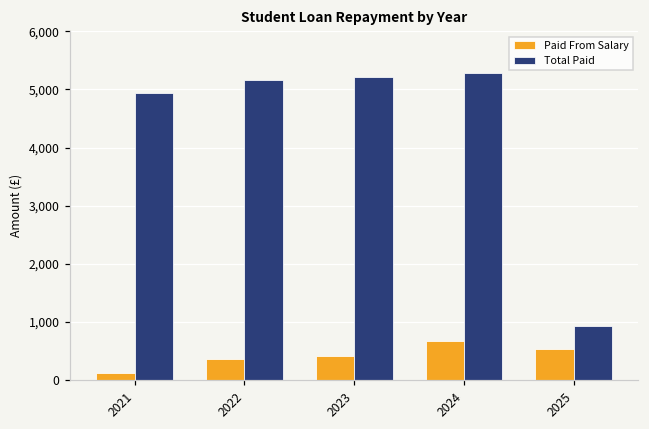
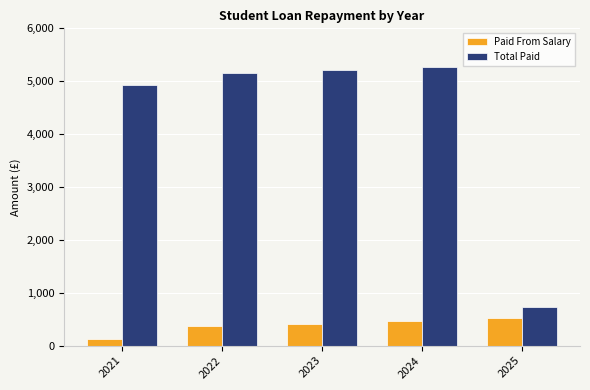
Paid From Salary, 2024: 700 -> 500
Total Paid, 2025: 900 -> 700
